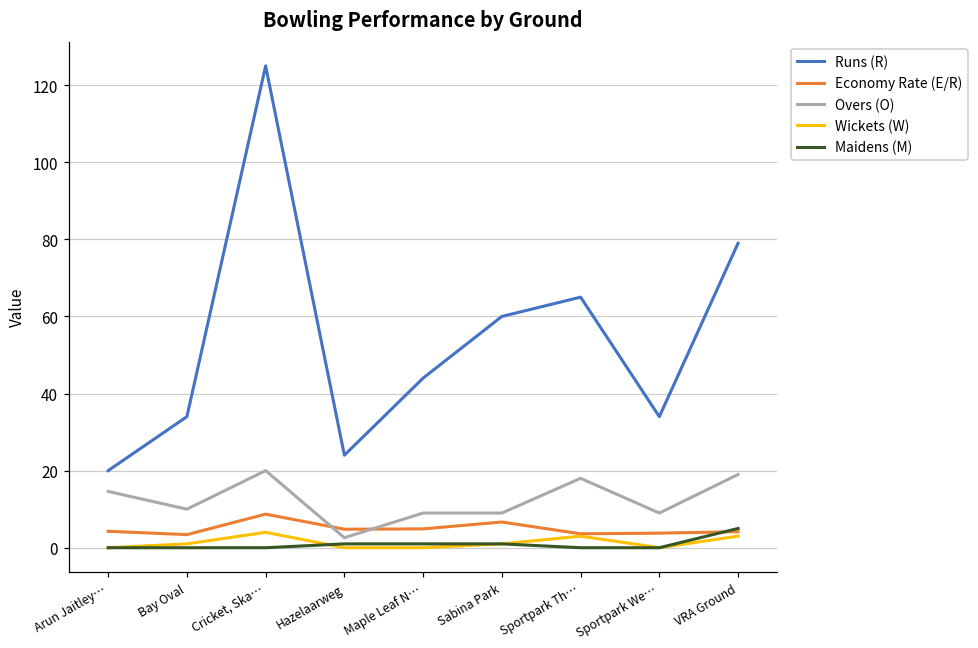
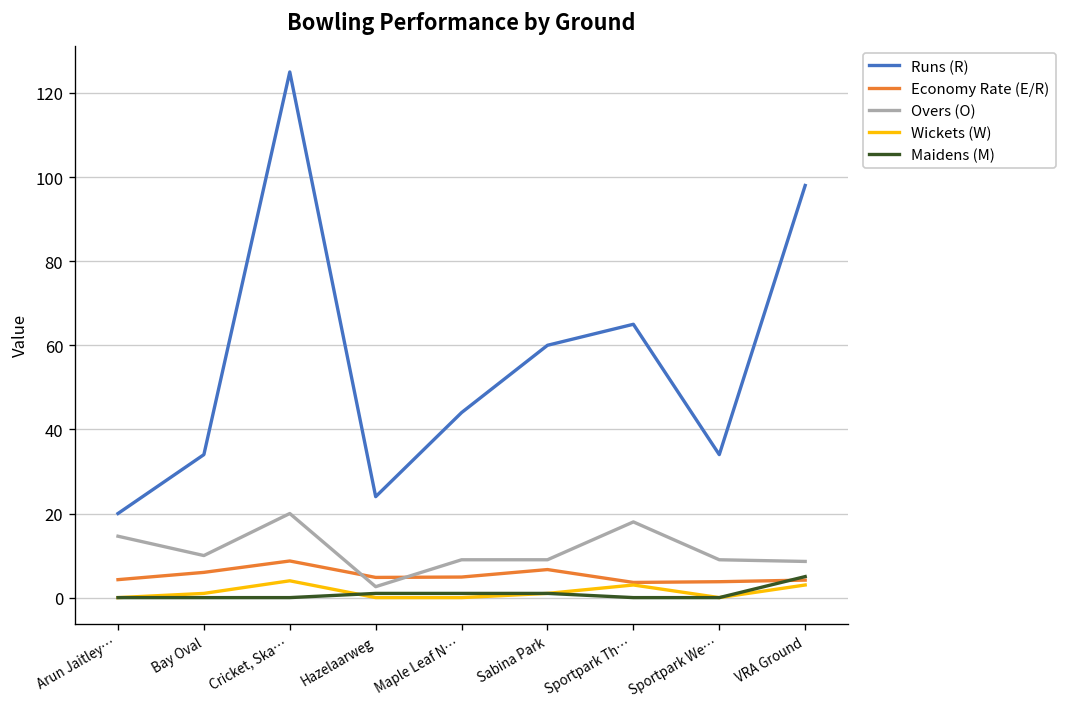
Economy Rate (E/R), Bay Oval: 3 -> 6
Runs (R), VRA Ground: 79 -> 98
Overs (O), VRA Ground: 19 -> 9
